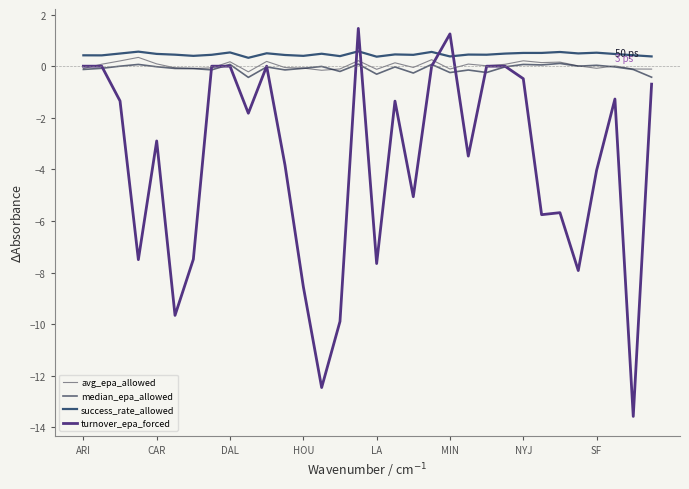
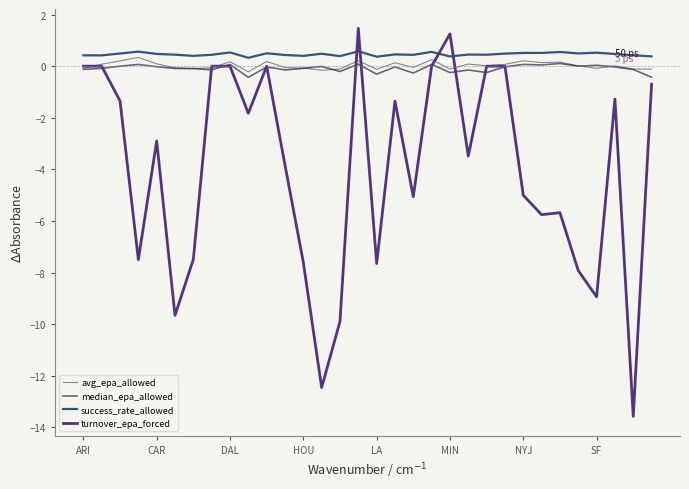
turnover_epa_forced, HOU: -8.5 -> -7.6
turnover_epa_forced, NYJ: -0.5 -> -5.0
turnover_epa_forced, SF: -4.0 -> -8.9
